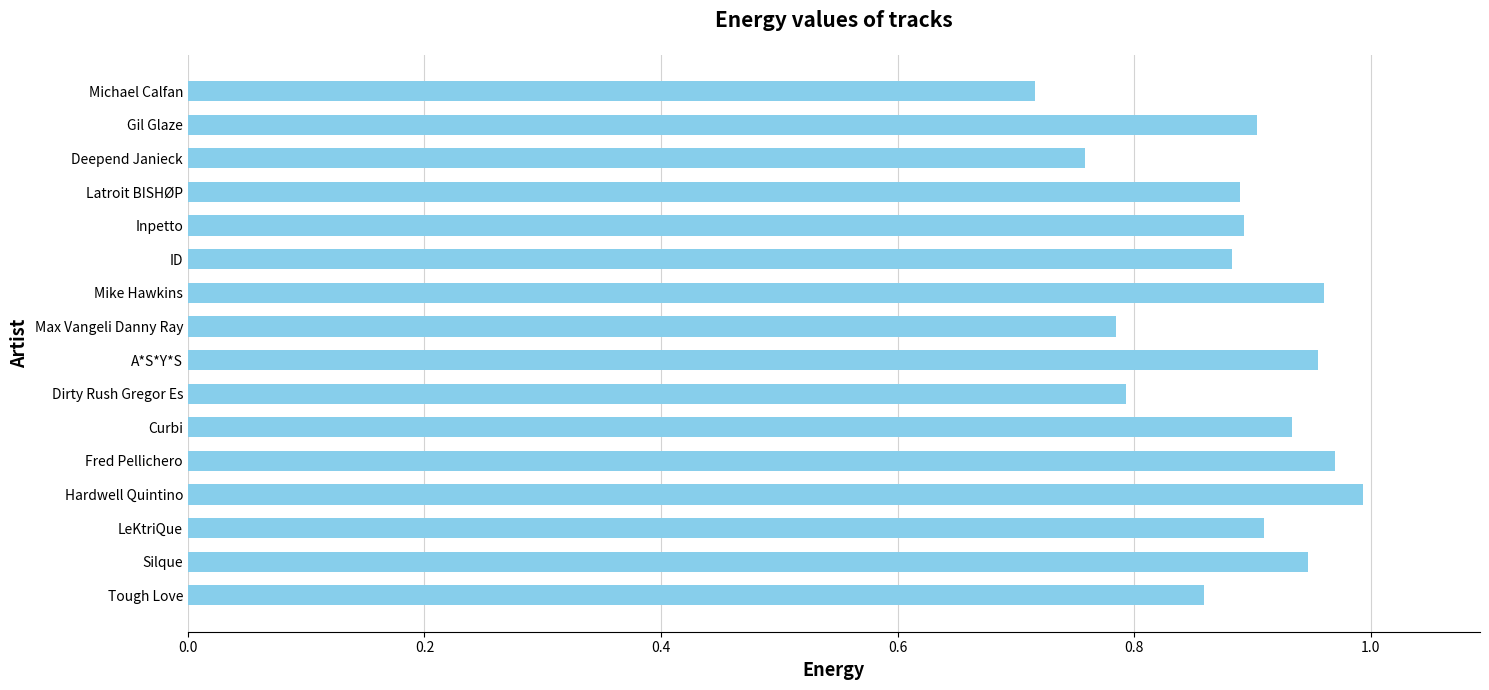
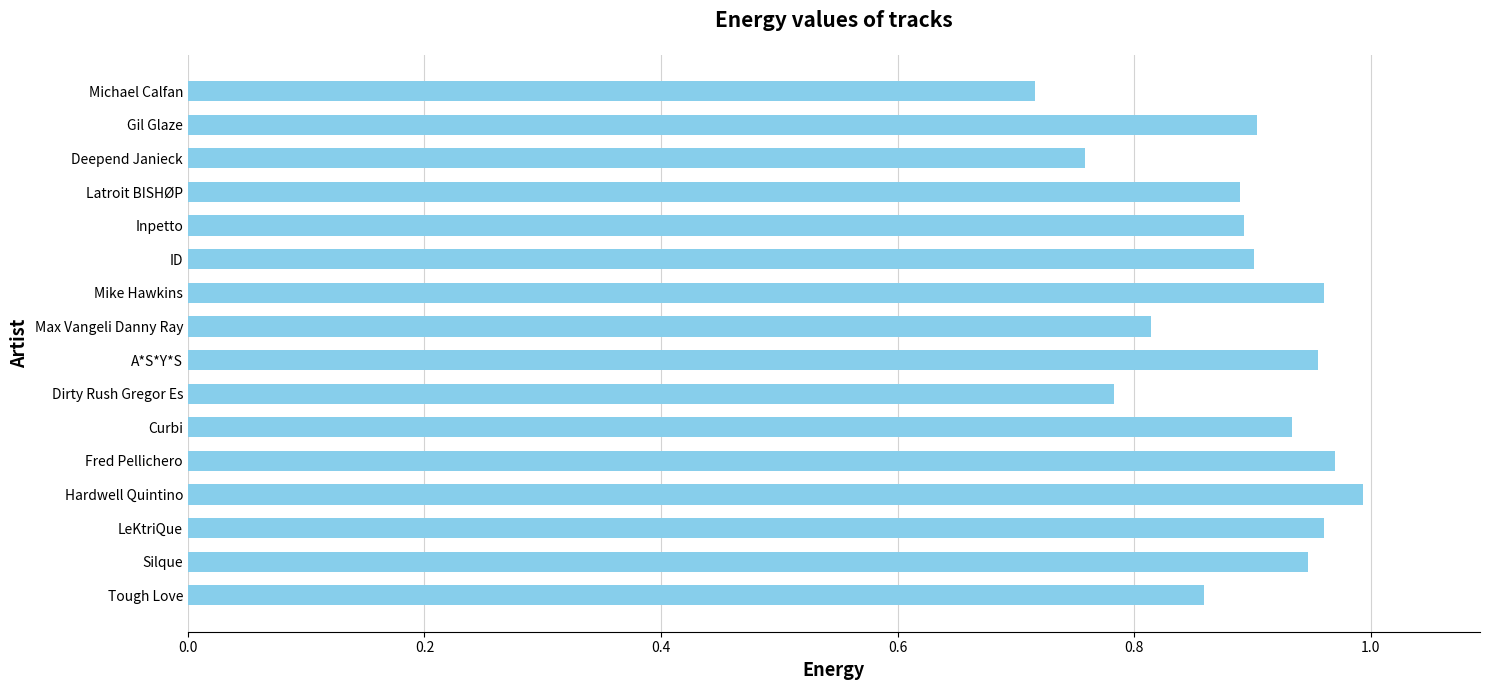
ID: 0.883 -> 0.901
Max Vangeli Danny Ray: 0.785 -> 0.814
Dirty Rush Gregor Es: 0.793 -> 0.783
LeKtriQue: 0.91 -> 0.96
